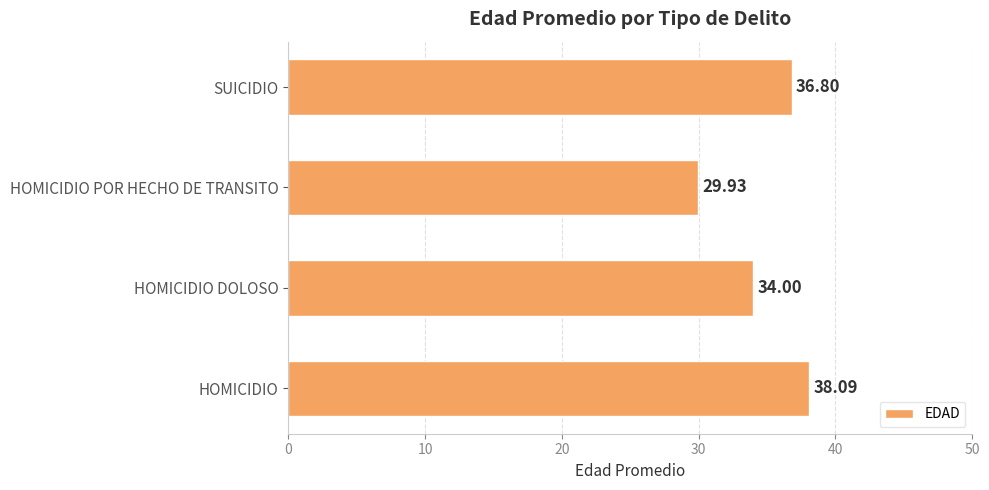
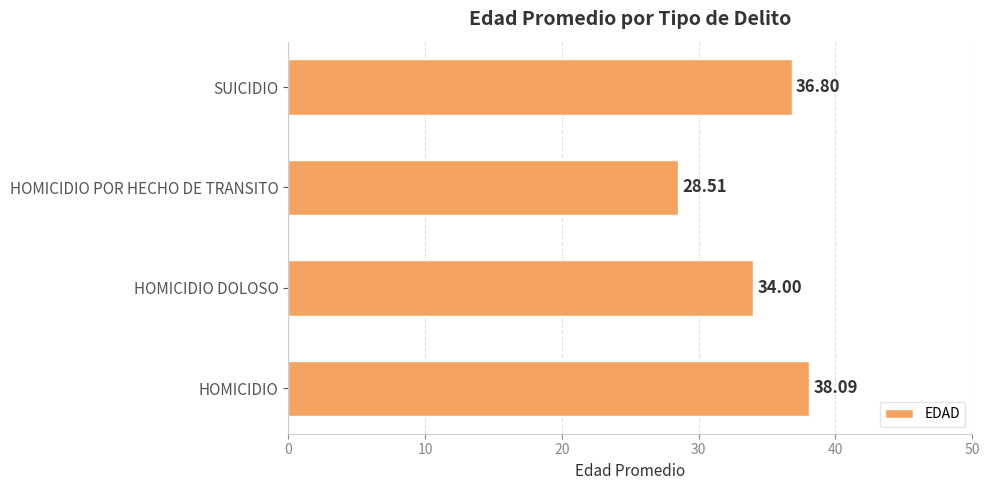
HOMICIDIO POR HECHO DE TRANSITO: 29.93 -> 28.51
